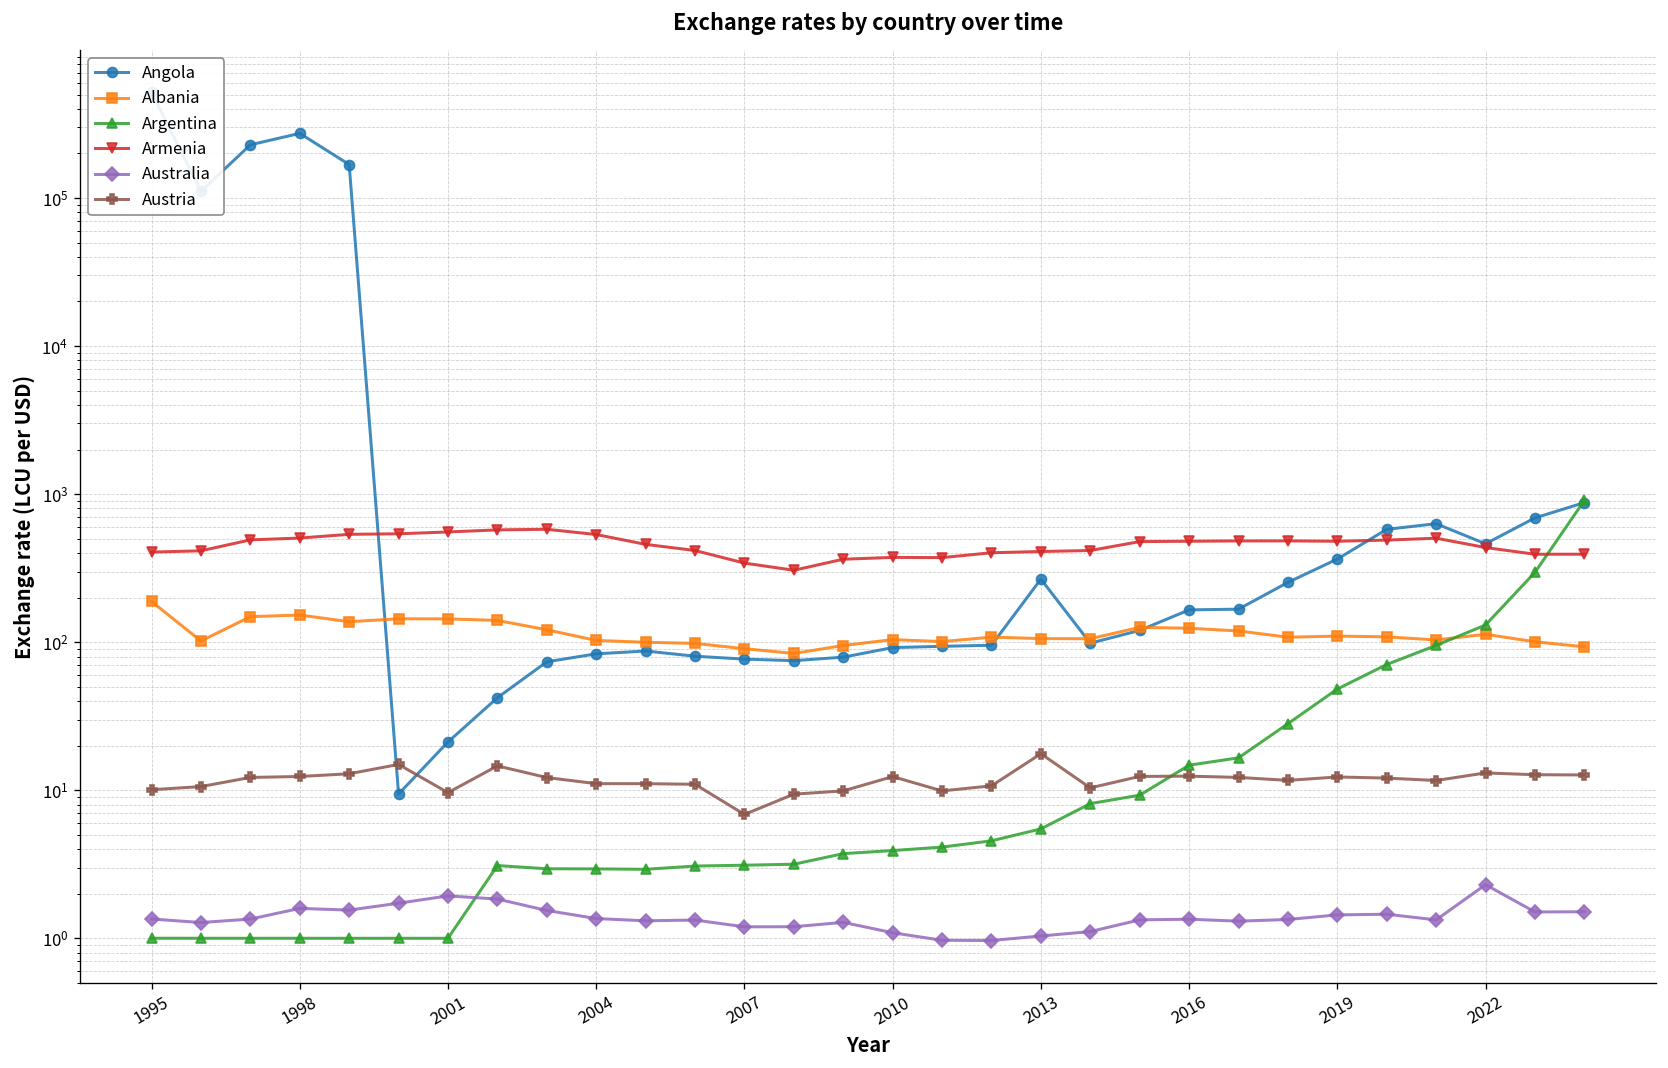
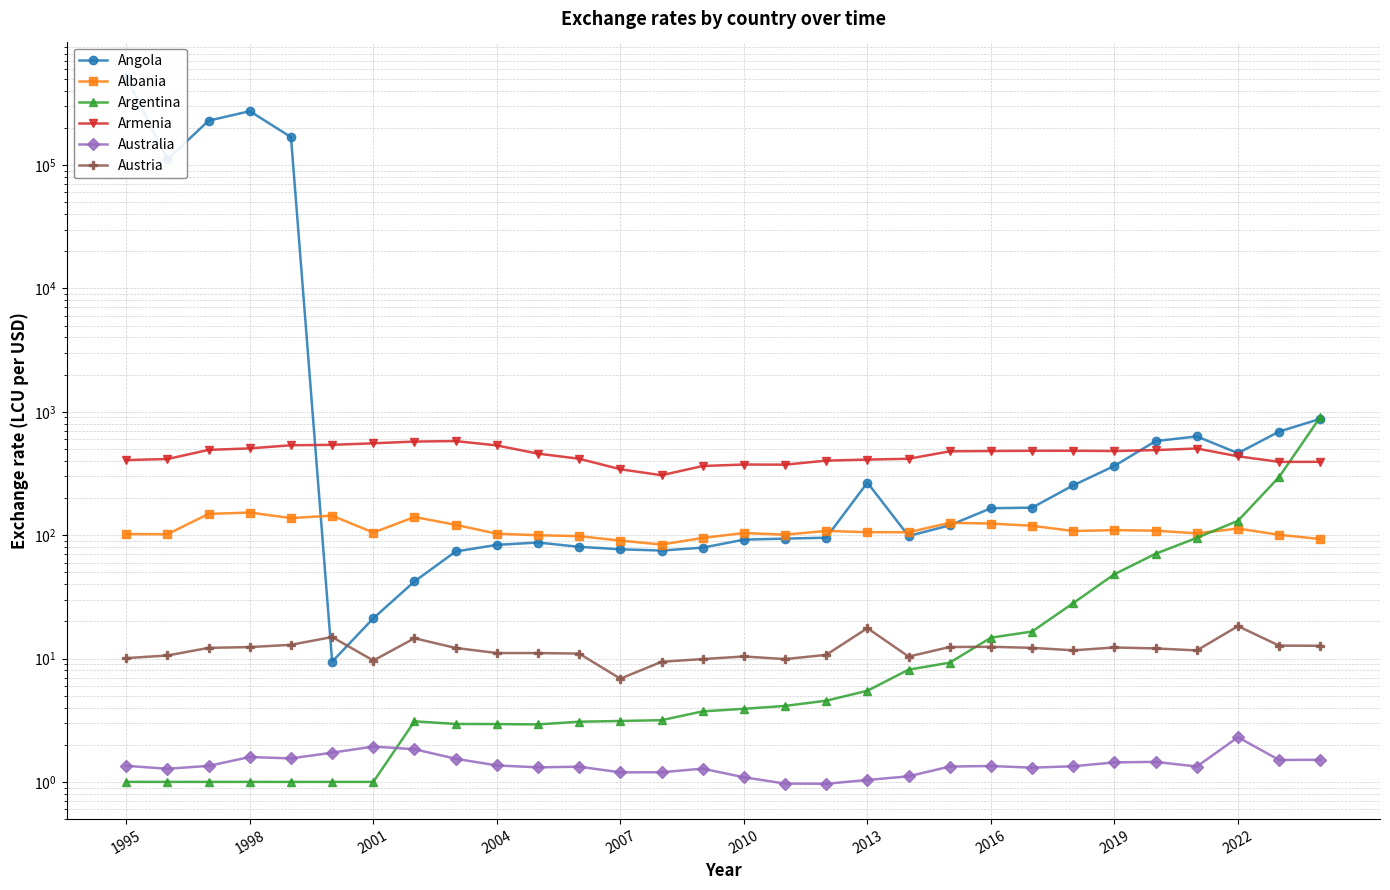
Albania, 1995: 190 -> 100
Albania, 2001: 140 -> 100
Austria, 2010: 12 -> 10
Austria, 2022: 13 -> 18
